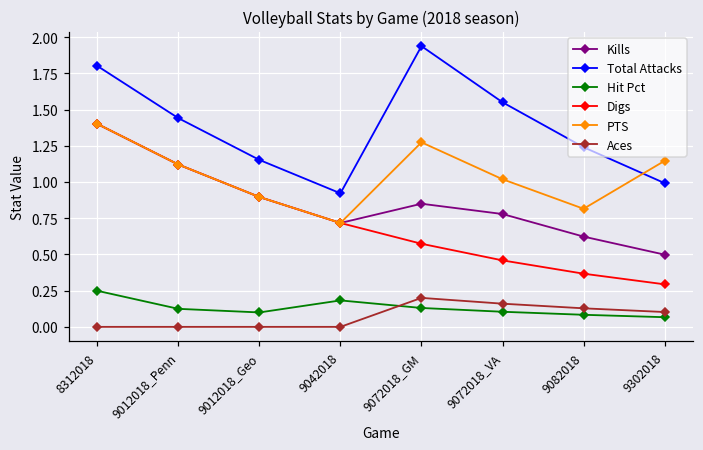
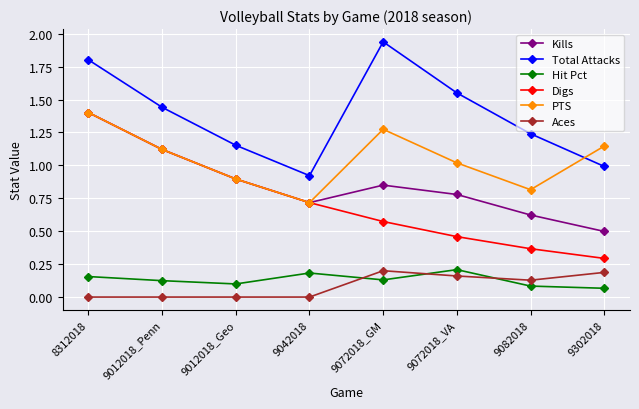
Hit Pct, 8312018: 0.25 -> 0.16
Hit Pct, 9072018_VA: 0.10 -> 0.21
Aces, 9302018: 0.10 -> 0.19
